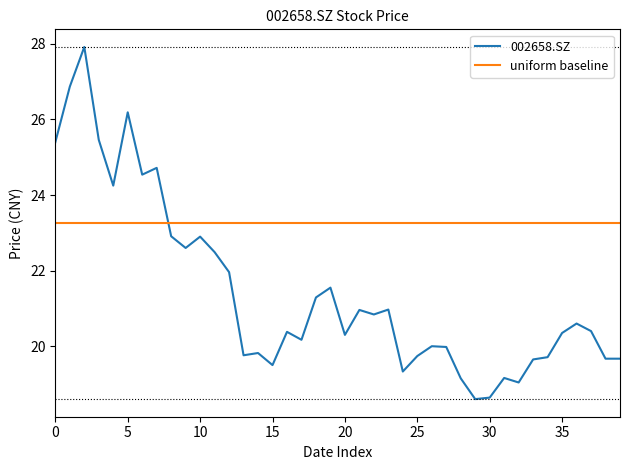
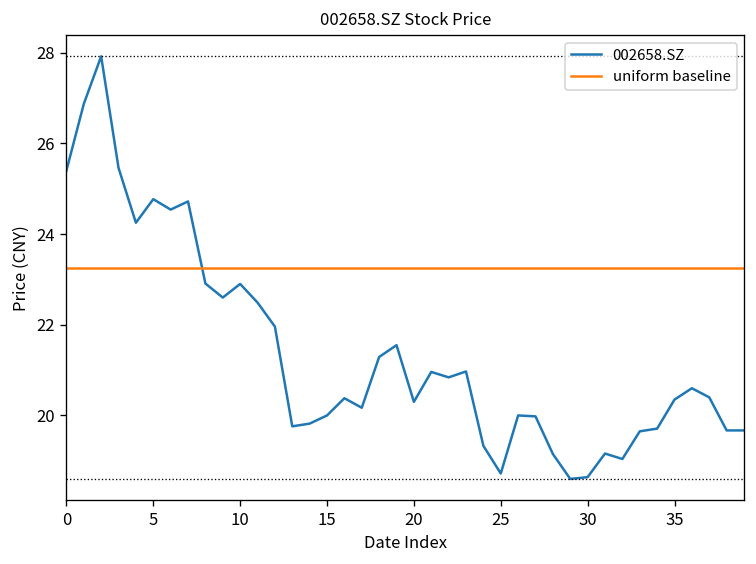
002658.SZ, 5: 26.2 -> 24.8
002658.SZ, 15: 19.5 -> 20.0
002658.SZ, 25: 19.7 -> 18.7
